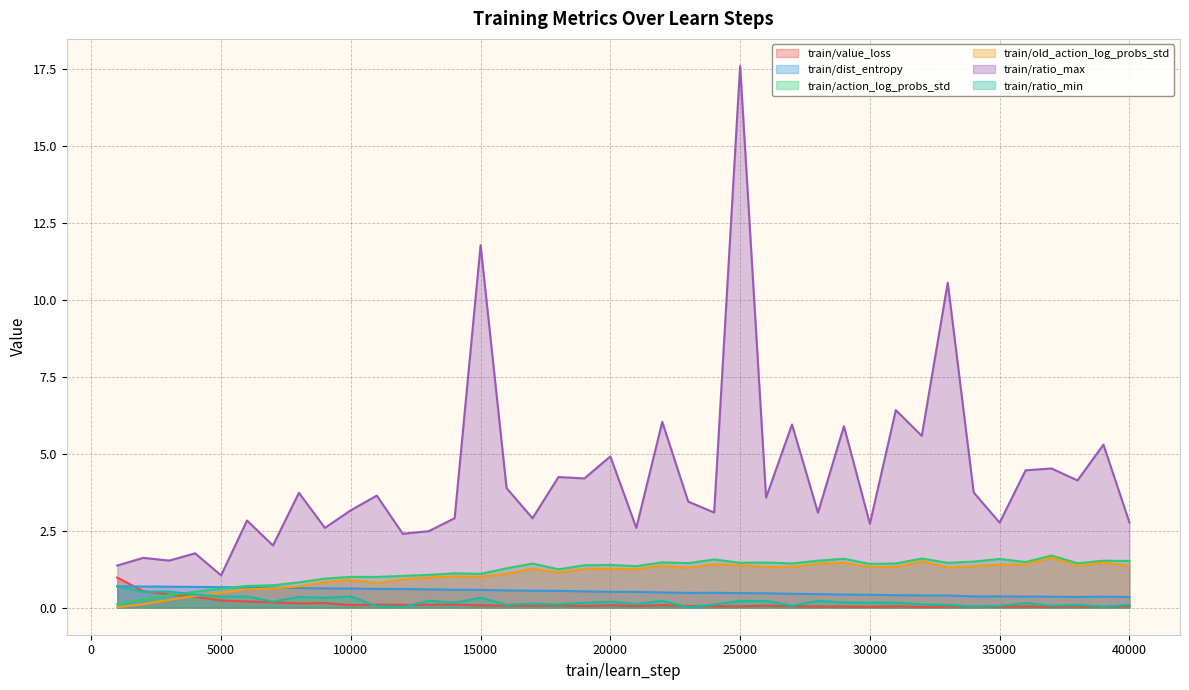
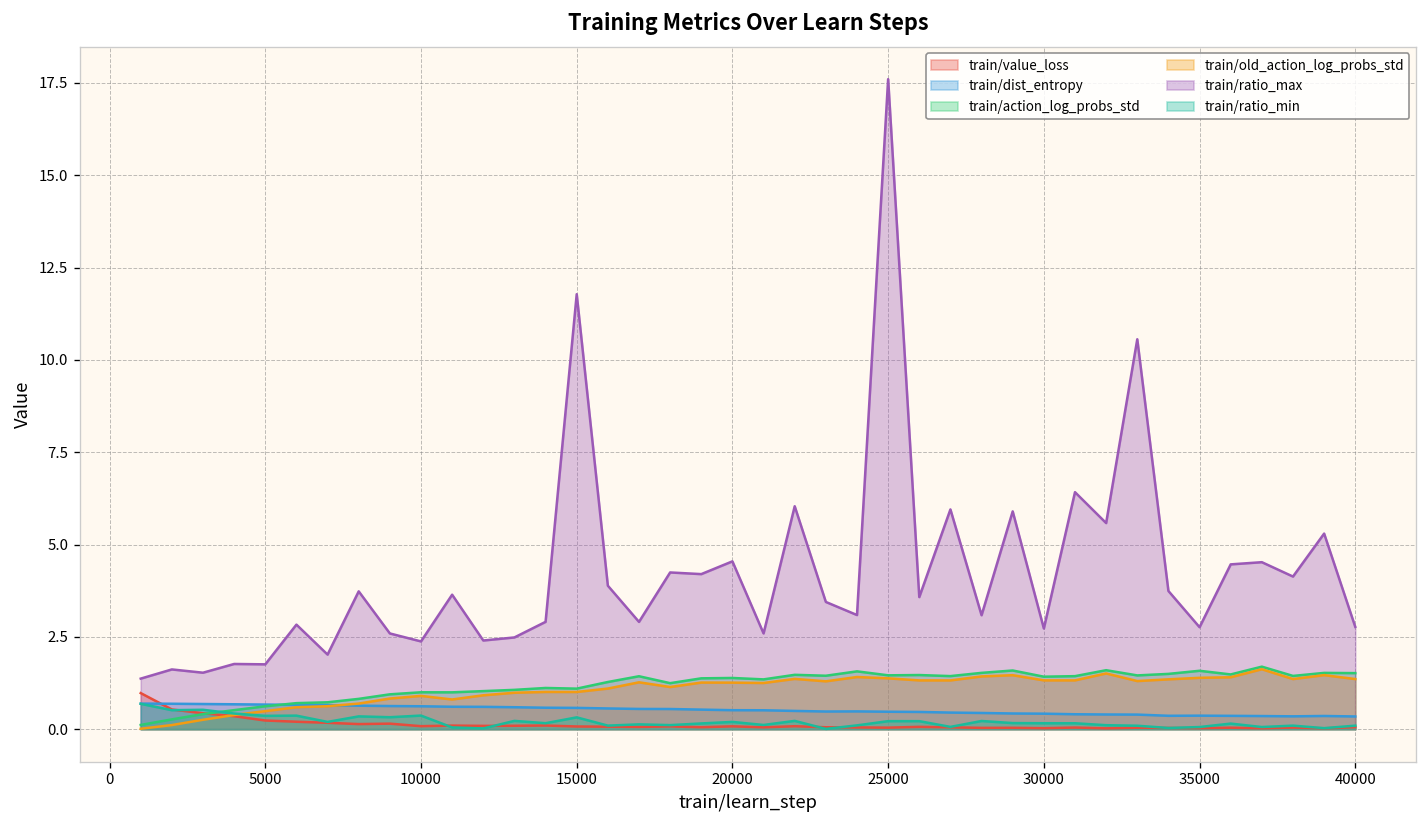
train/ratio_max, 5000: 1.0 -> 1.8
train/ratio_max, 10000: 3.2 -> 2.4
train/ratio_max, 20000: 4.9 -> 4.5
